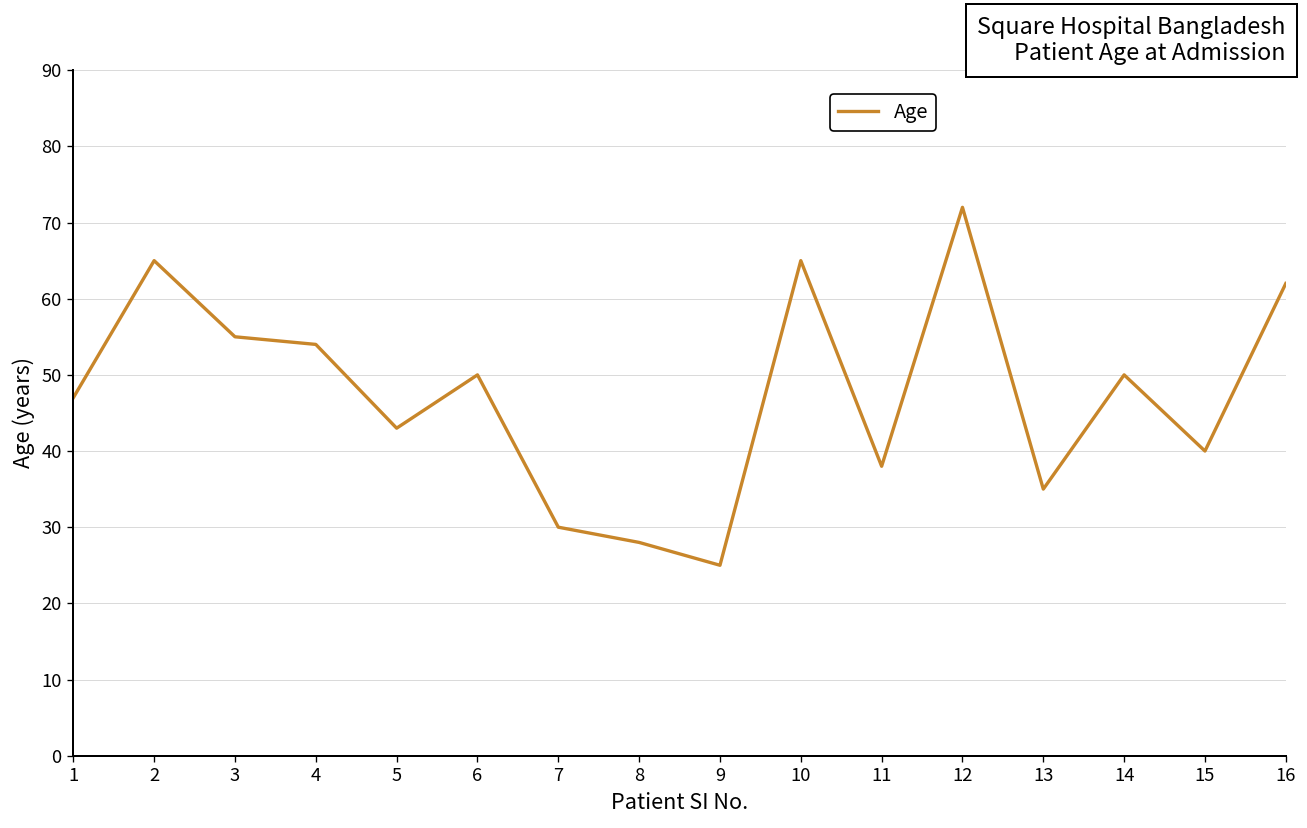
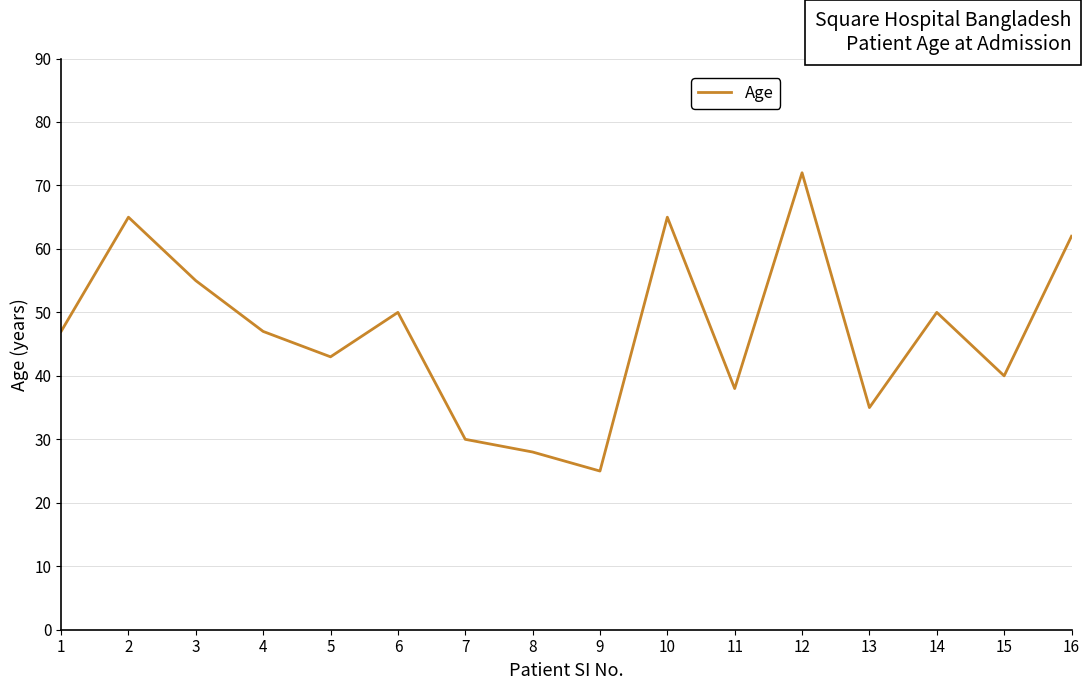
4: 54 -> 47
